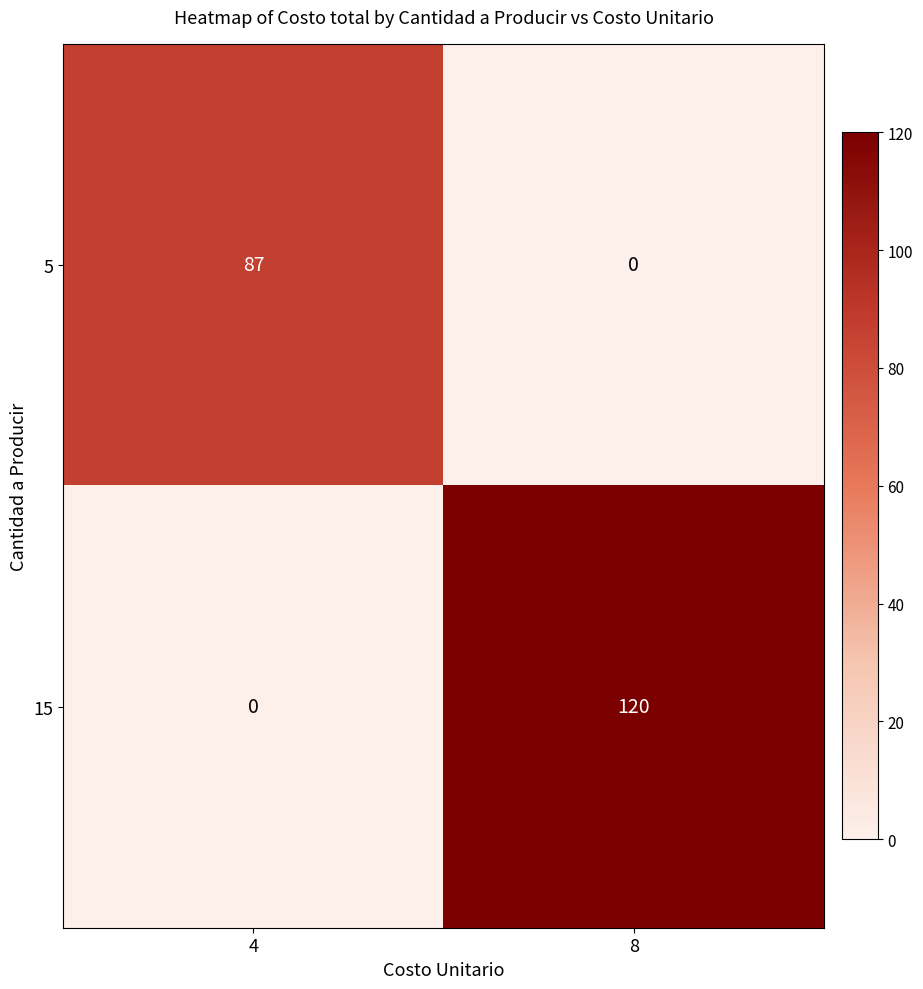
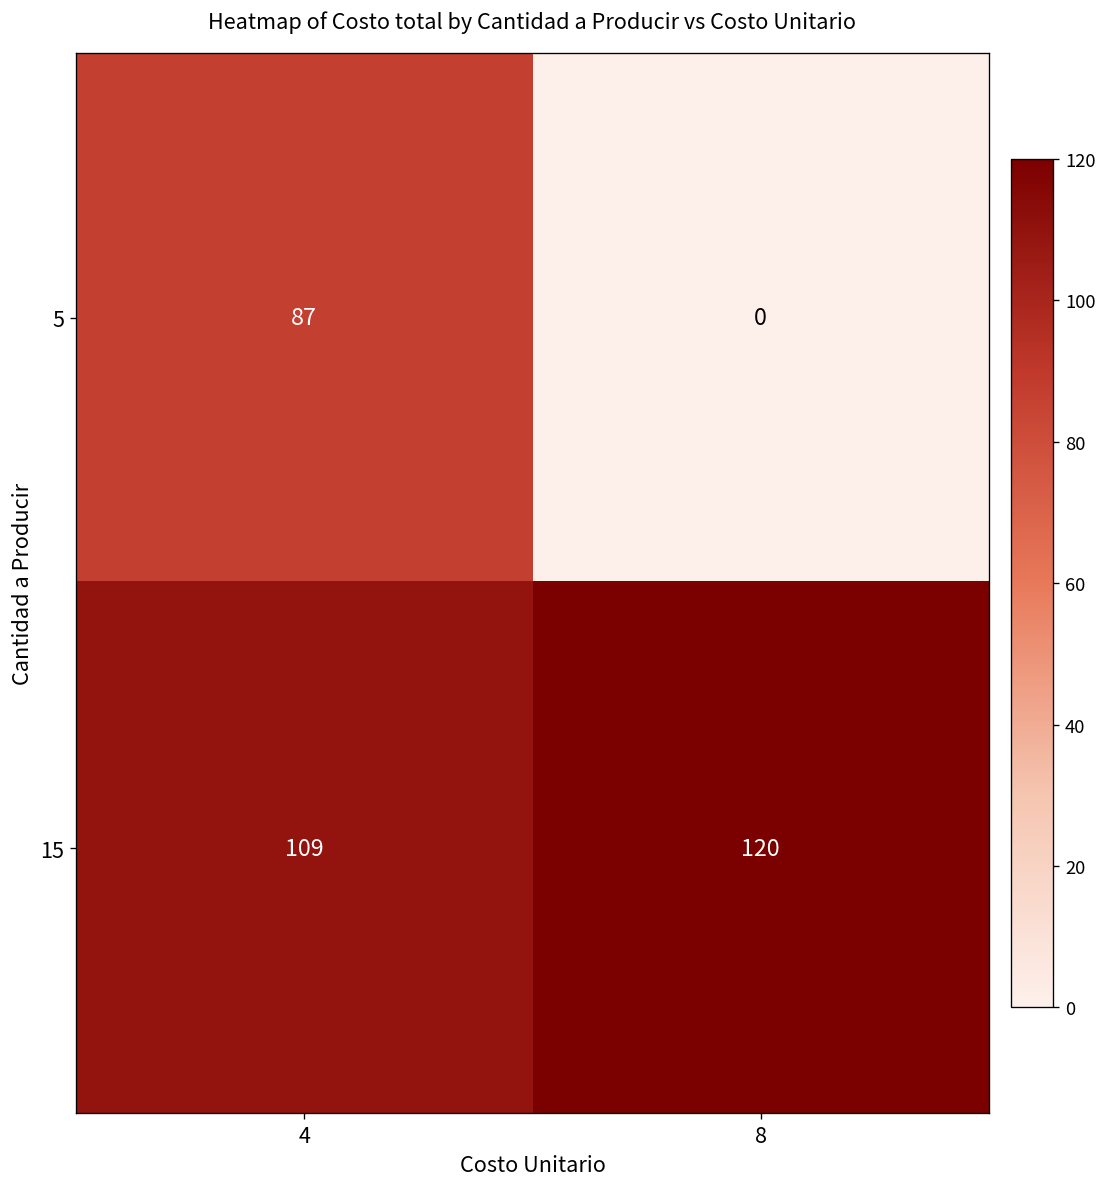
15, 4: 0 -> 109
